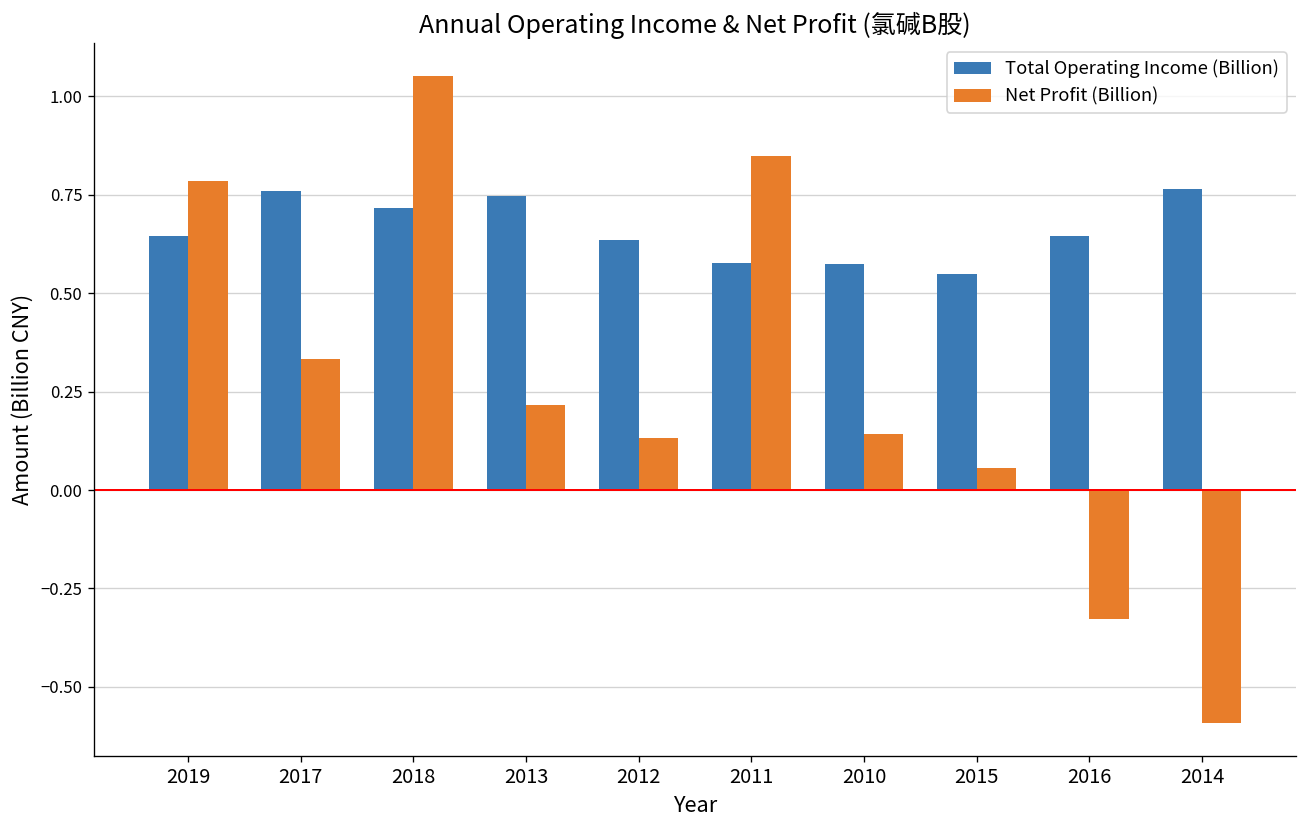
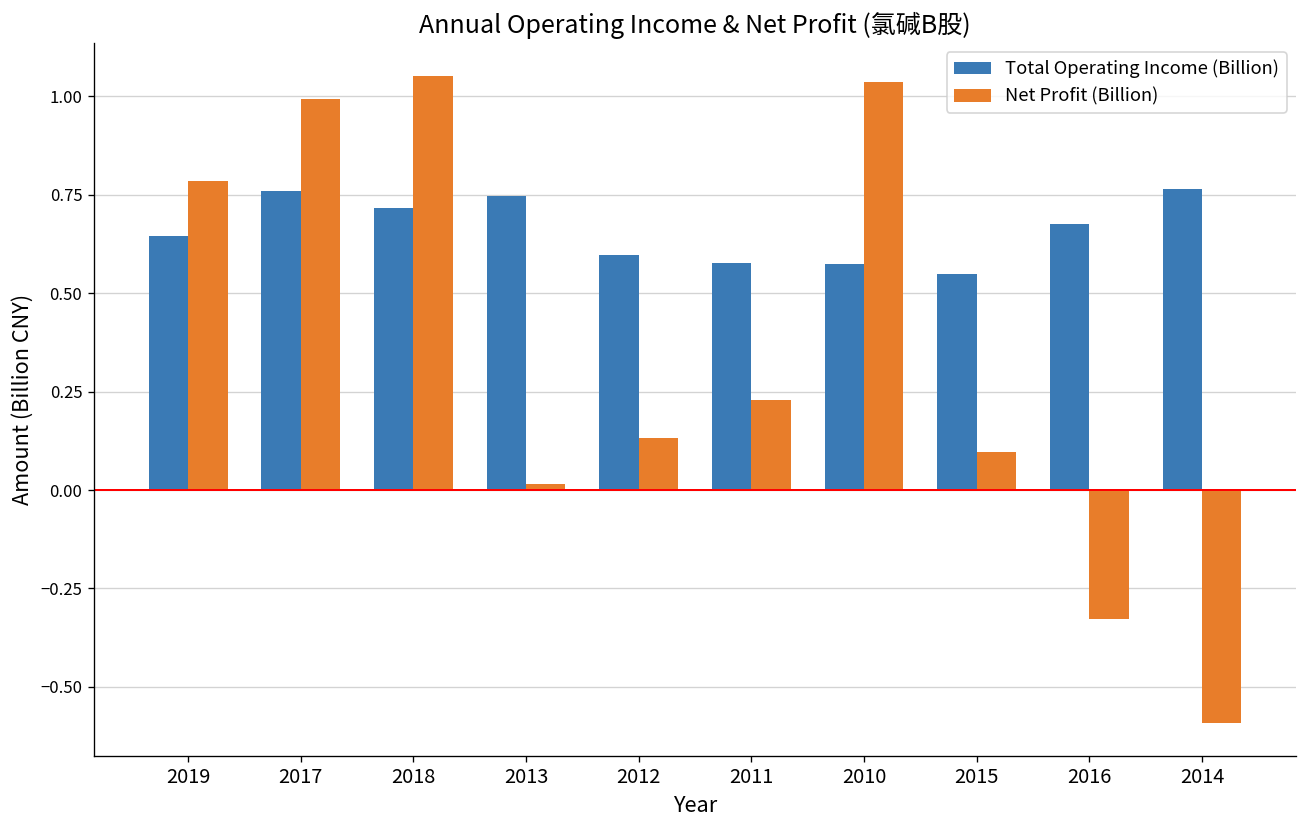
Net Profit (Billion), 2017: 0.33 -> 0.99
Net Profit (Billion), 2013: 0.22 -> 0.02
Total Operating Income (Billion), 2012: 0.63 -> 0.60
Net Profit (Billion), 2011: 0.85 -> 0.23
Net Profit (Billion), 2010: 0.14 -> 1.04
Net Profit (Billion), 2015: 0.06 -> 0.10
Total Operating Income (Billion), 2016: 0.65 -> 0.68
